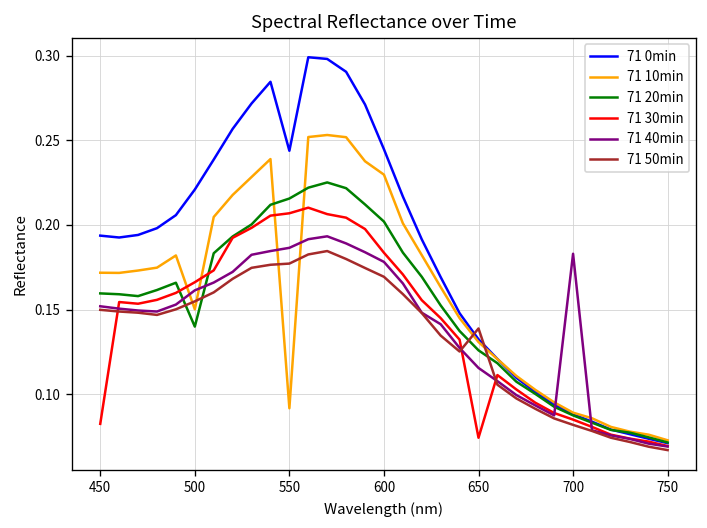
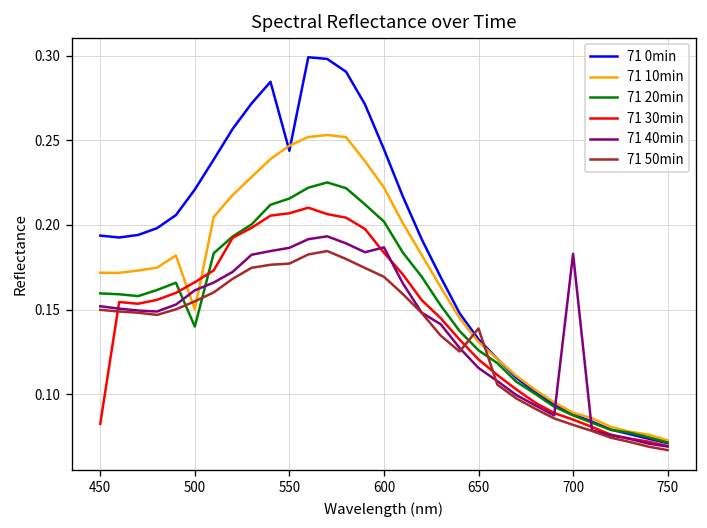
71 10min, 550: 0.092 -> 0.247
71 10min, 600: 0.230 -> 0.222
71 40min, 600: 0.178 -> 0.187
71 30min, 650: 0.074 -> 0.121
